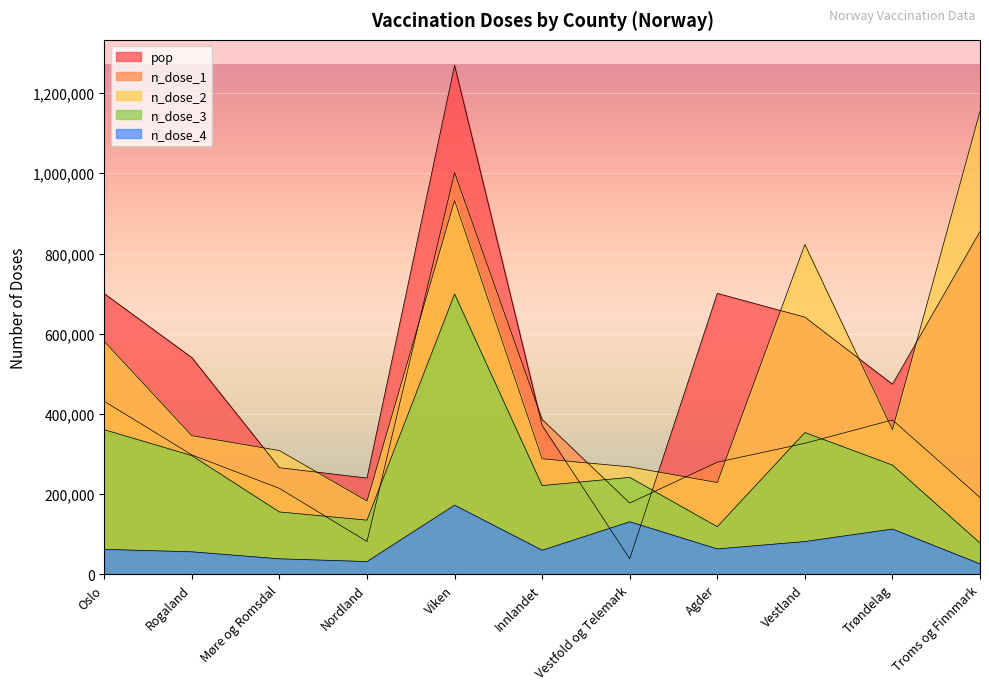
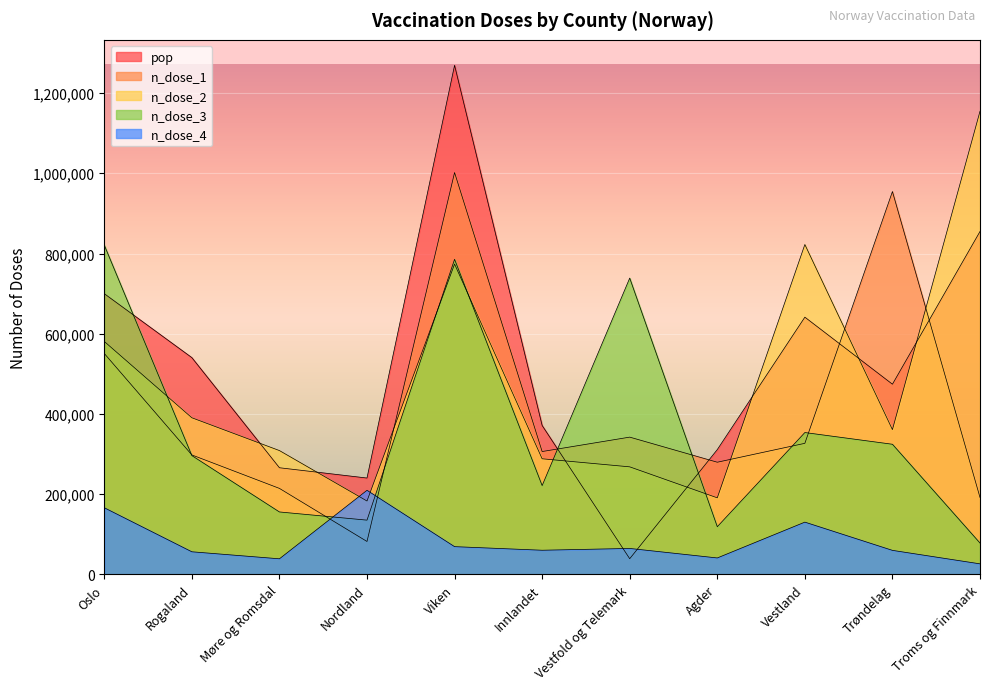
n_dose_1, Oslo: 430,000 -> 550,000
n_dose_3, Oslo: 360,000 -> 820,000
n_dose_4, Oslo: 60,000 -> 170,000
n_dose_2, Rogaland: 350,000 -> 390,000
n_dose_4, Nordland: 30,000 -> 210,000
n_dose_2, Viken: 930,000 -> 770,000
n_dose_3, Viken: 700,000 -> 790,000
n_dose_4, Viken: 170,000 -> 70,000
n_dose_1, Innlandet: 390,000 -> 310,000
n_dose_1, Vestfold og Telemark: 180,000 -> 340,000
n_dose_3, Vestfold og Telemark: 240,000 -> 740,000
n_dose_4, Vestfold og Telemark: 130,000 -> 60,000
pop, Agder: 700,000 -> 310,000
n_dose_2, Agder: 230,000 -> 190,000
n_dose_4, Agder: 60,000 -> 40,000
n_dose_4, Vestland: 80,000 -> 130,000
n_dose_1, Trøndelag: 390,000 -> 950,000
n_dose_3, Trøndelag: 270,000 -> 320,000
n_dose_4, Trøndelag: 110,000 -> 60,000
